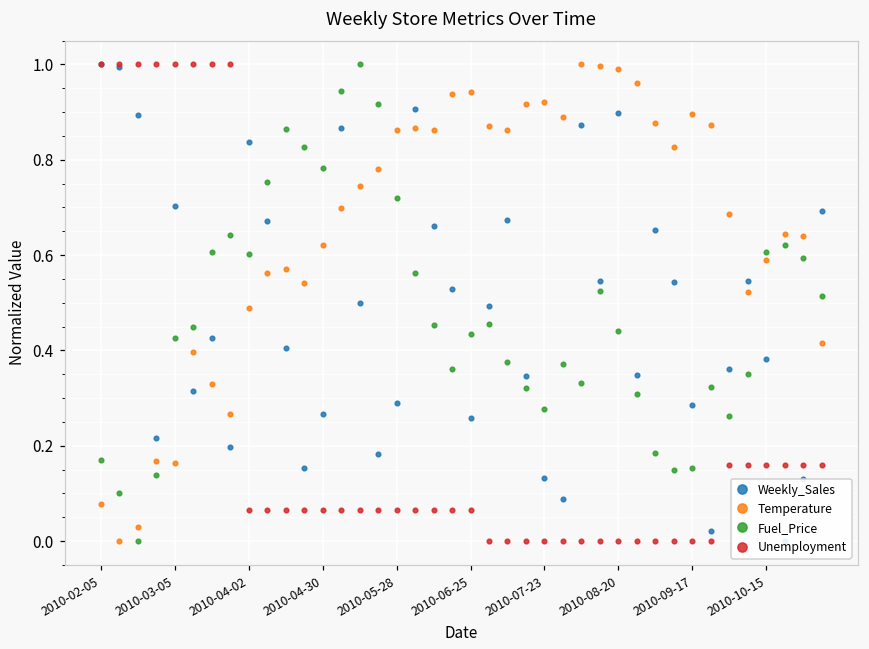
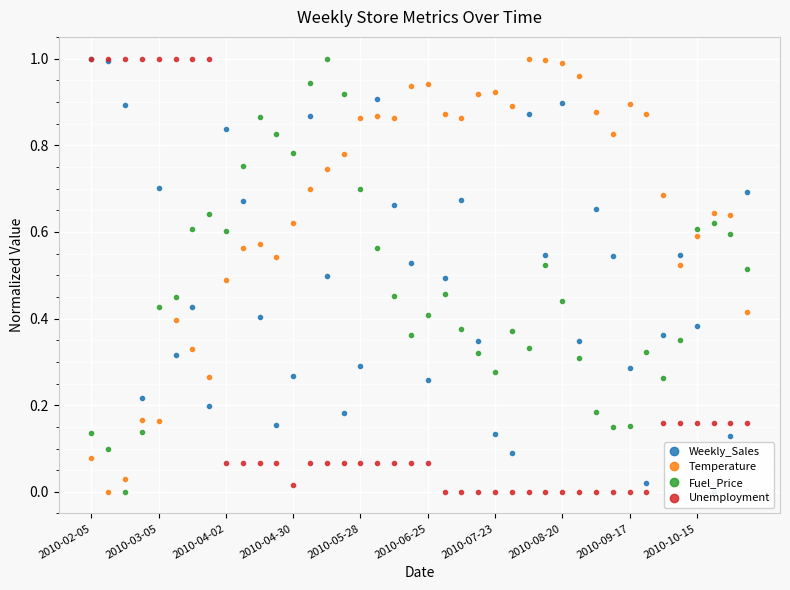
Fuel_Price, 2010-02-05: 0.17 -> 0.14
Unemployment, 2010-04-30: 0.07 -> 0.02
Fuel_Price, 2010-05-28: 0.72 -> 0.70
Fuel_Price, 2010-06-25: 0.44 -> 0.41
